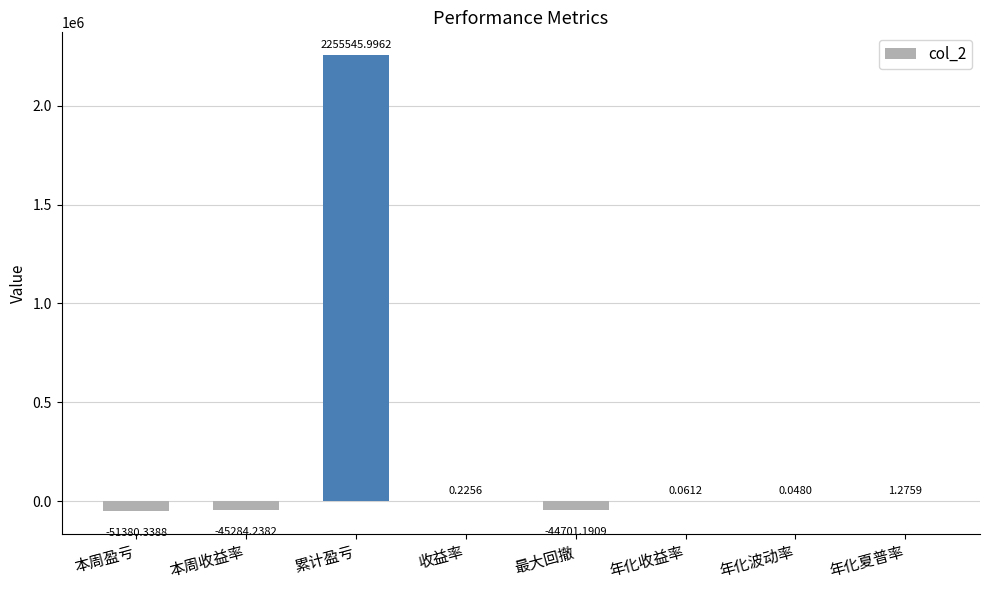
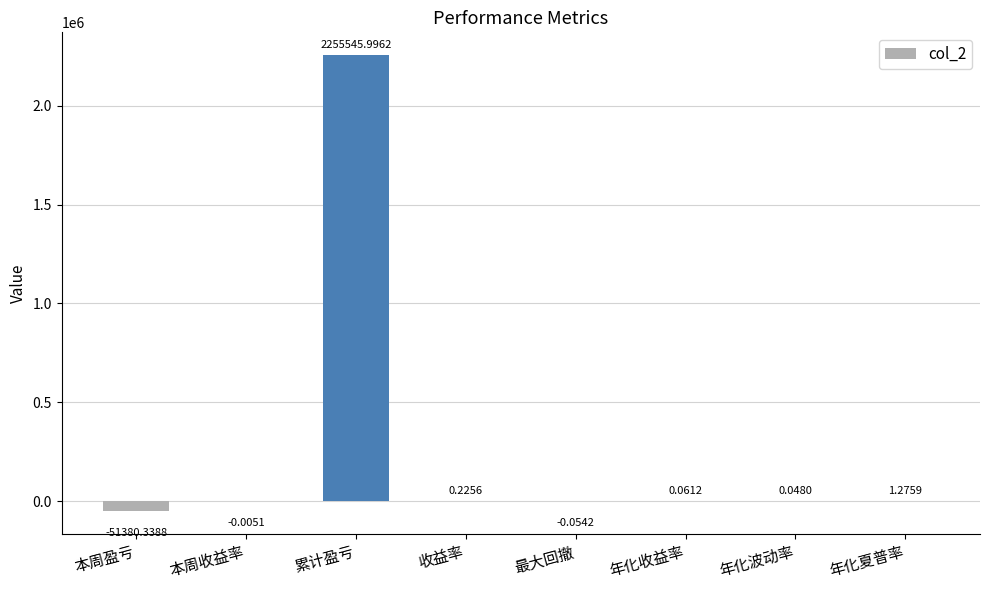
本周收益率: -45284.2382 -> -0.0051
最大回撤: -44701.1909 -> -0.0542
